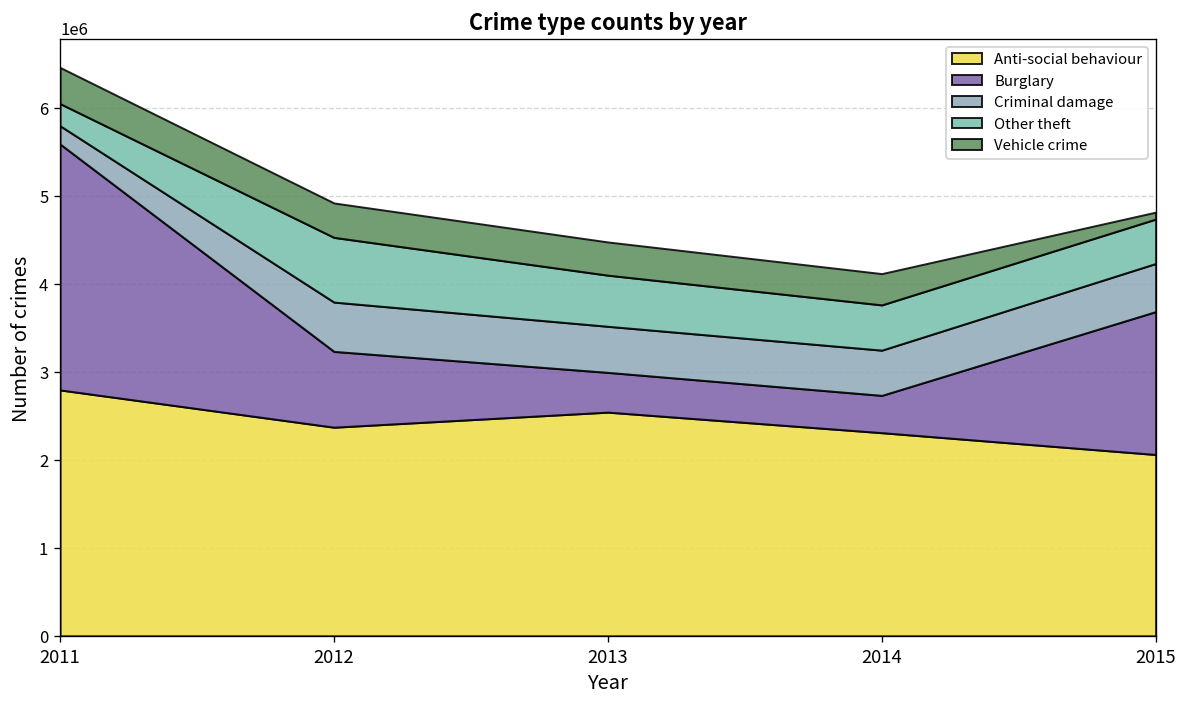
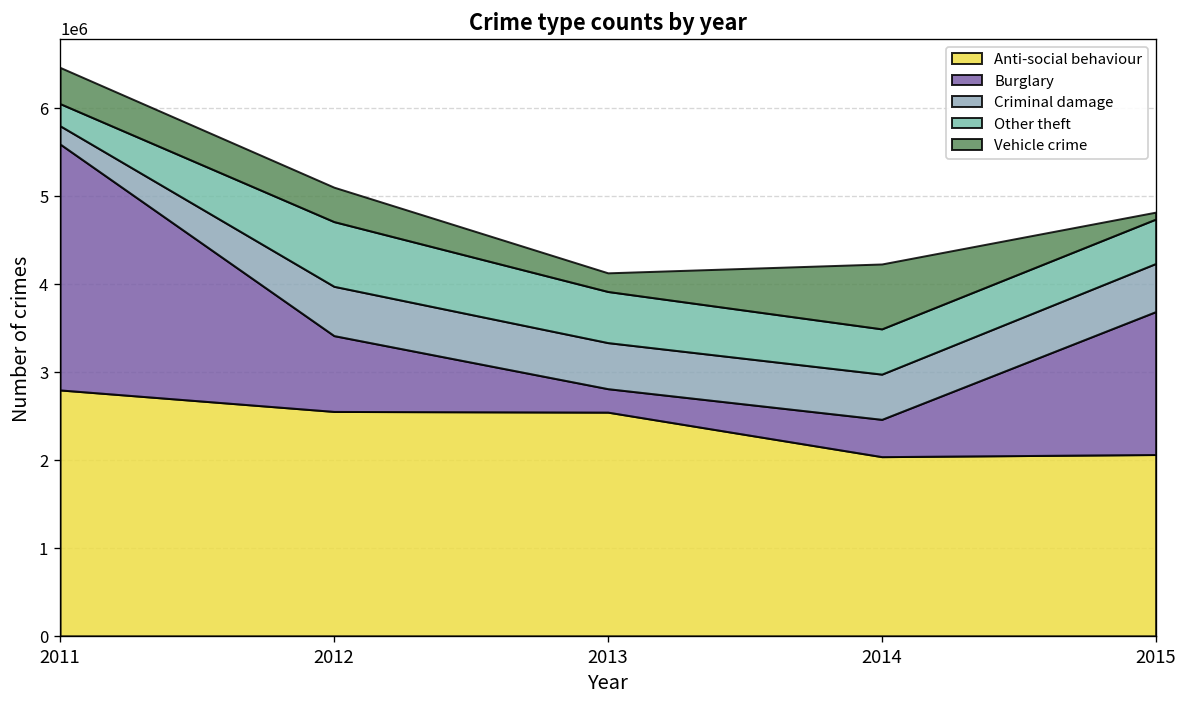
Anti-social behaviour, 2012: 2400000 -> 2500000
Burglary, 2013: 500000 -> 300000
Vehicle crime, 2013: 400000 -> 200000
Anti-social behaviour, 2014: 2300000 -> 2000000
Vehicle crime, 2014: 400000 -> 700000
